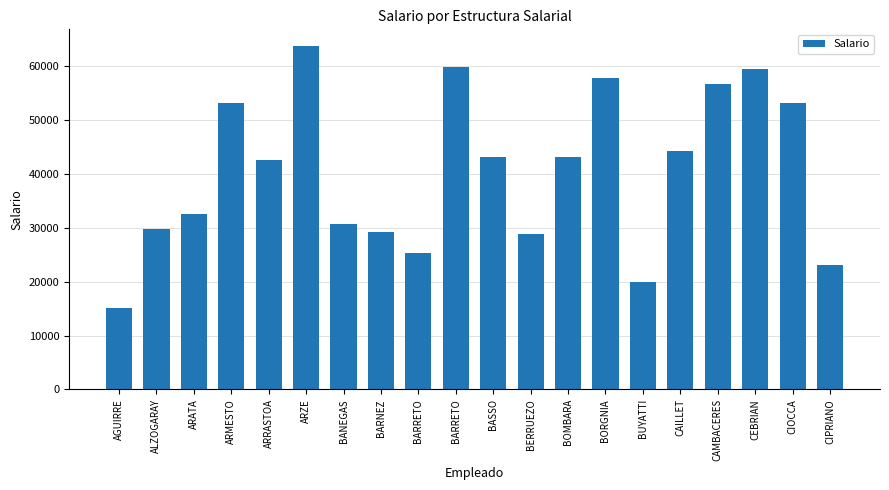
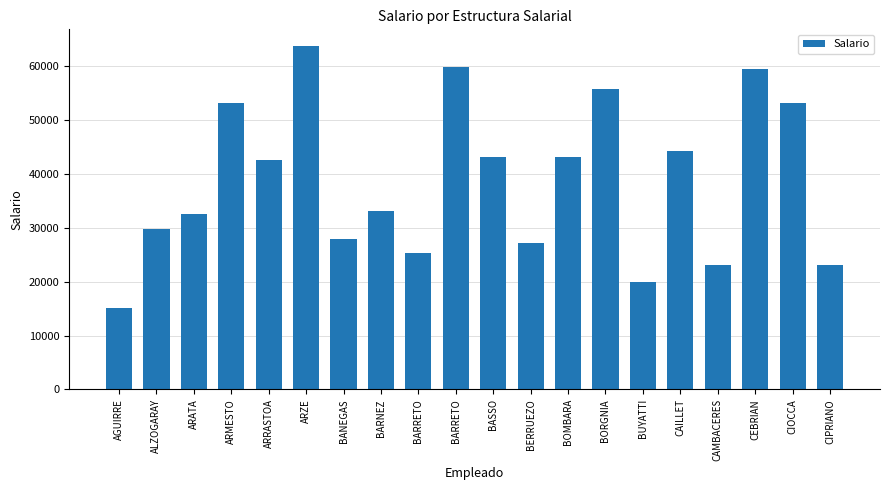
BANEGAS: 31000 -> 28000
BARNEZ: 29000 -> 33000
BERRUEZO: 29000 -> 27000
BORGNIA: 58000 -> 56000
CAMBACERES: 57000 -> 23000
